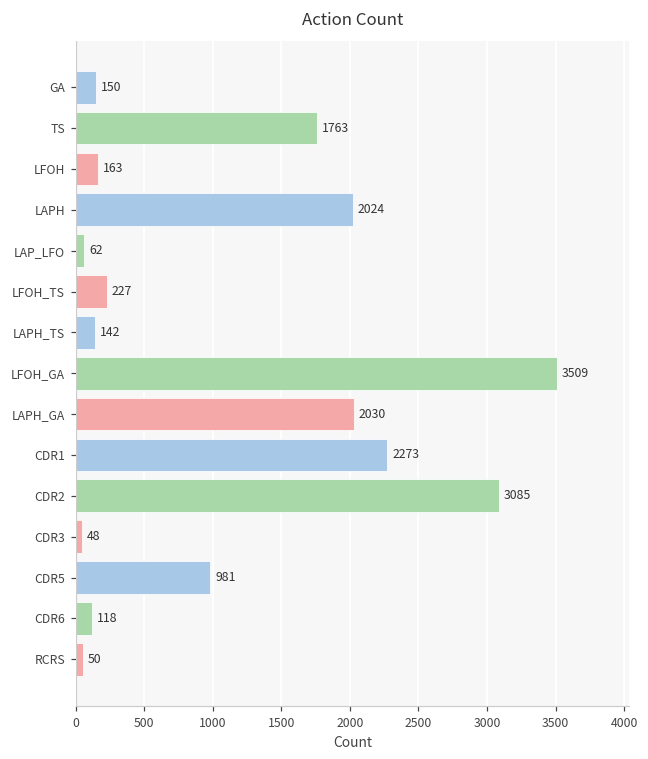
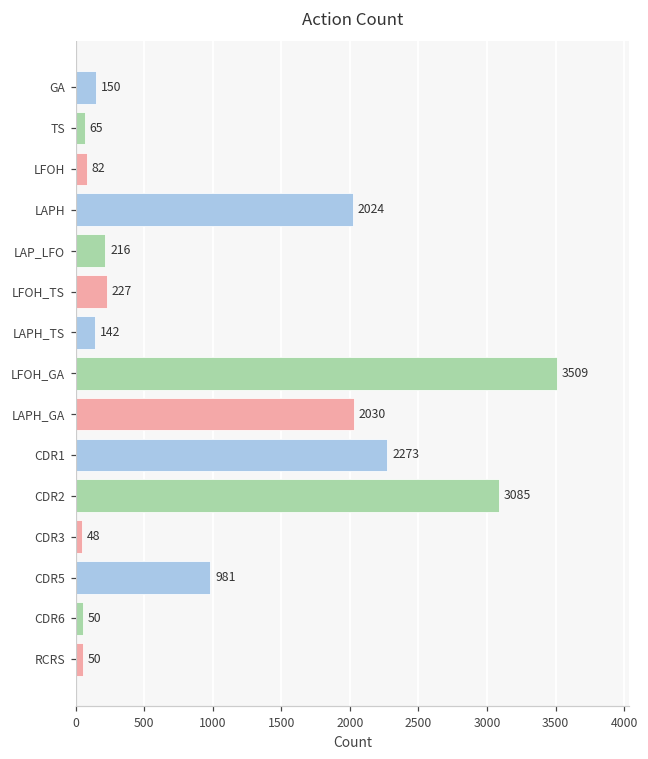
TS: 1763 -> 65
LFOH: 163 -> 82
LAP_LFO: 62 -> 216
CDR6: 118 -> 50
